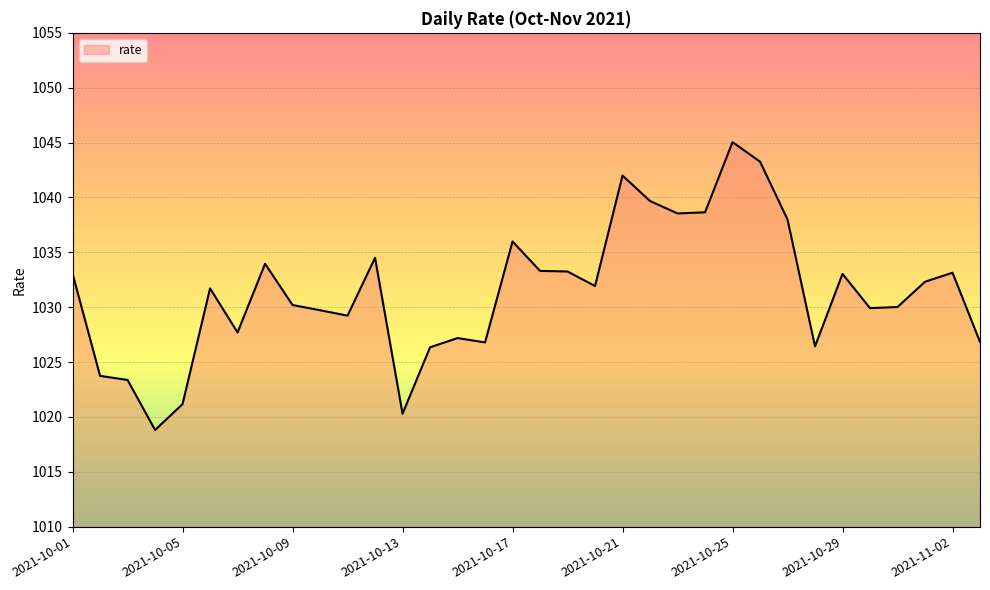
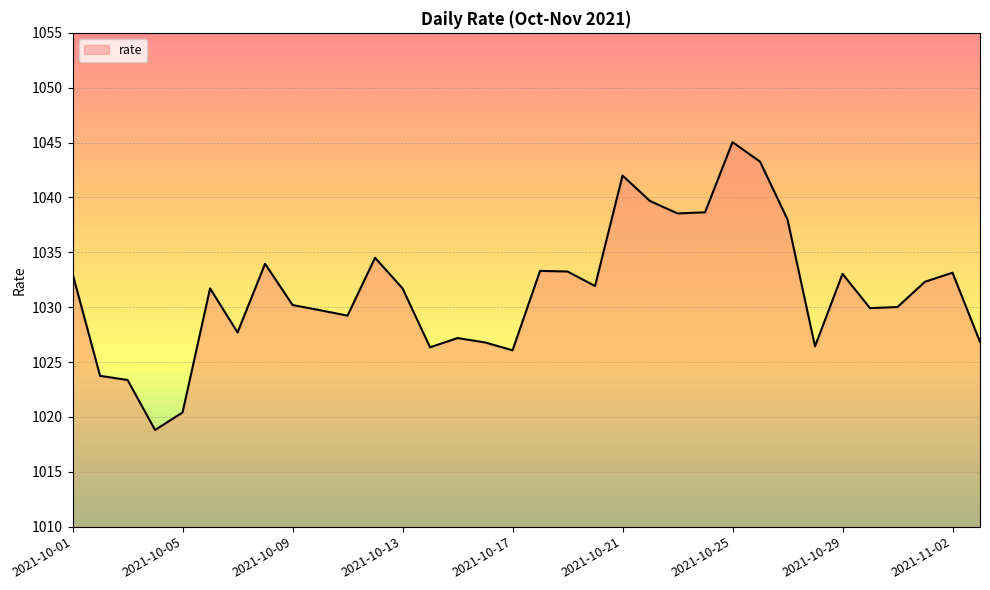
2021-10-05: 1021.2 -> 1020.4
2021-10-13: 1020.3 -> 1031.7
2021-10-17: 1036.0 -> 1026.1
